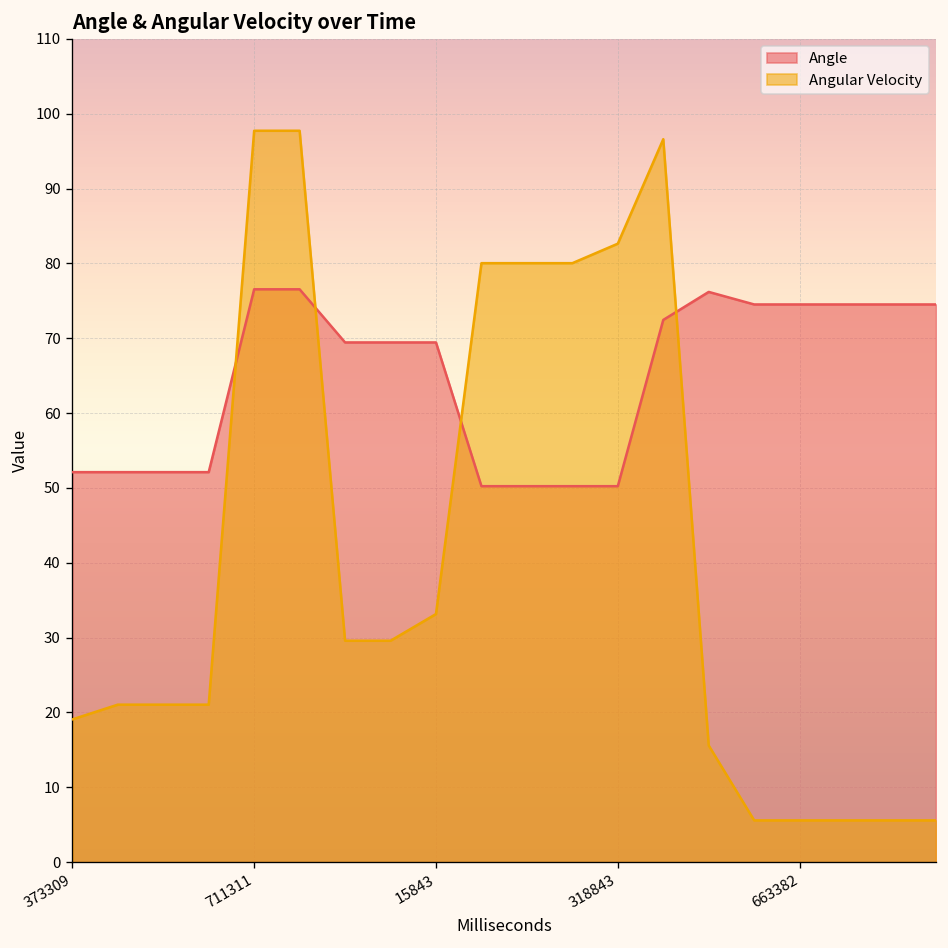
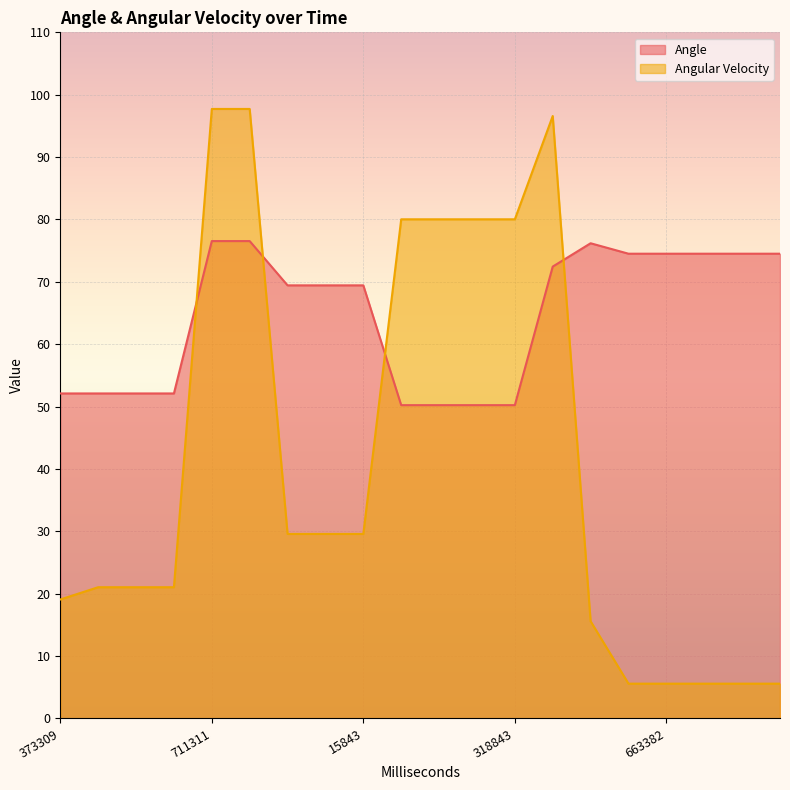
Angular Velocity, 15843: 33 -> 30
Angular Velocity, 318843: 83 -> 80
